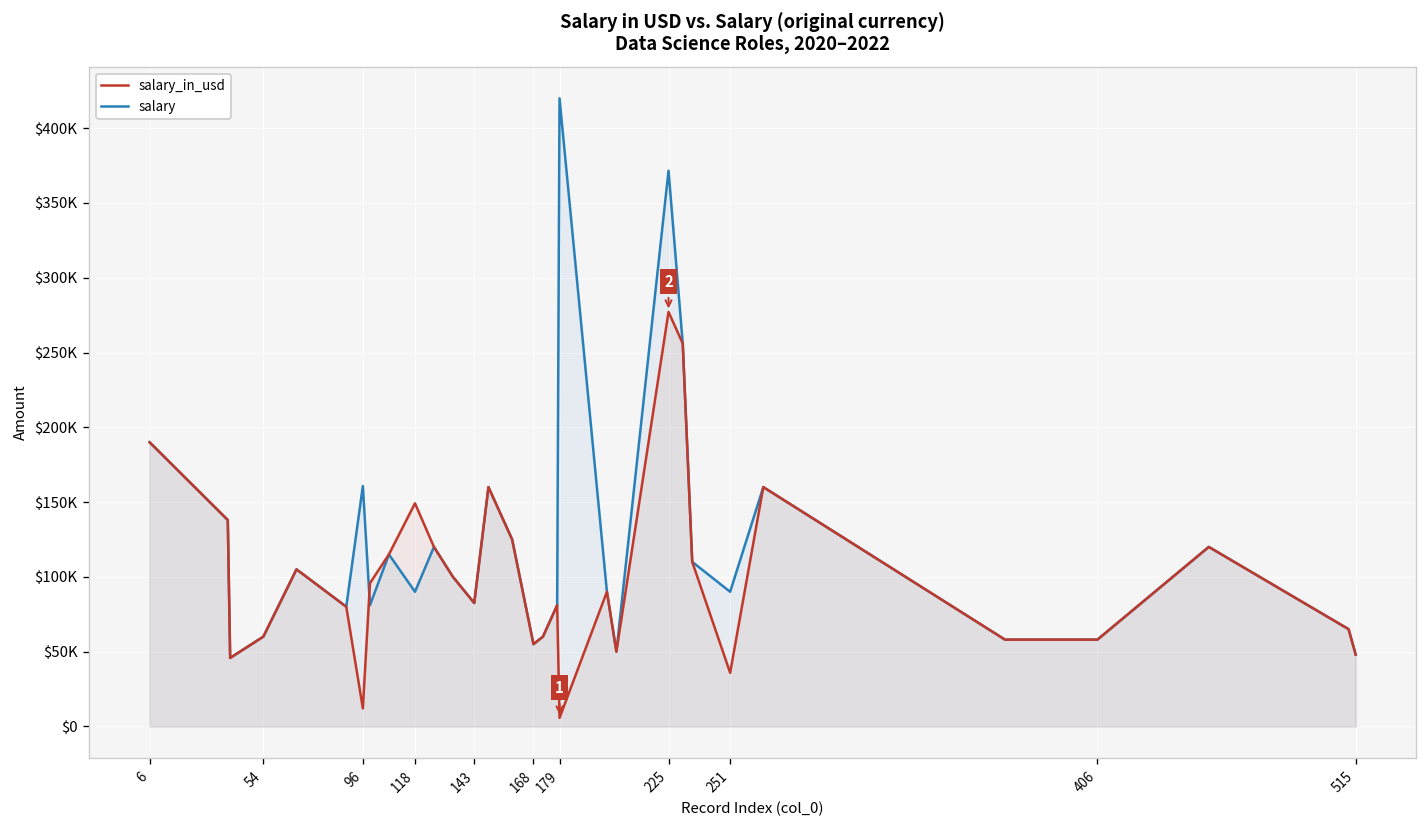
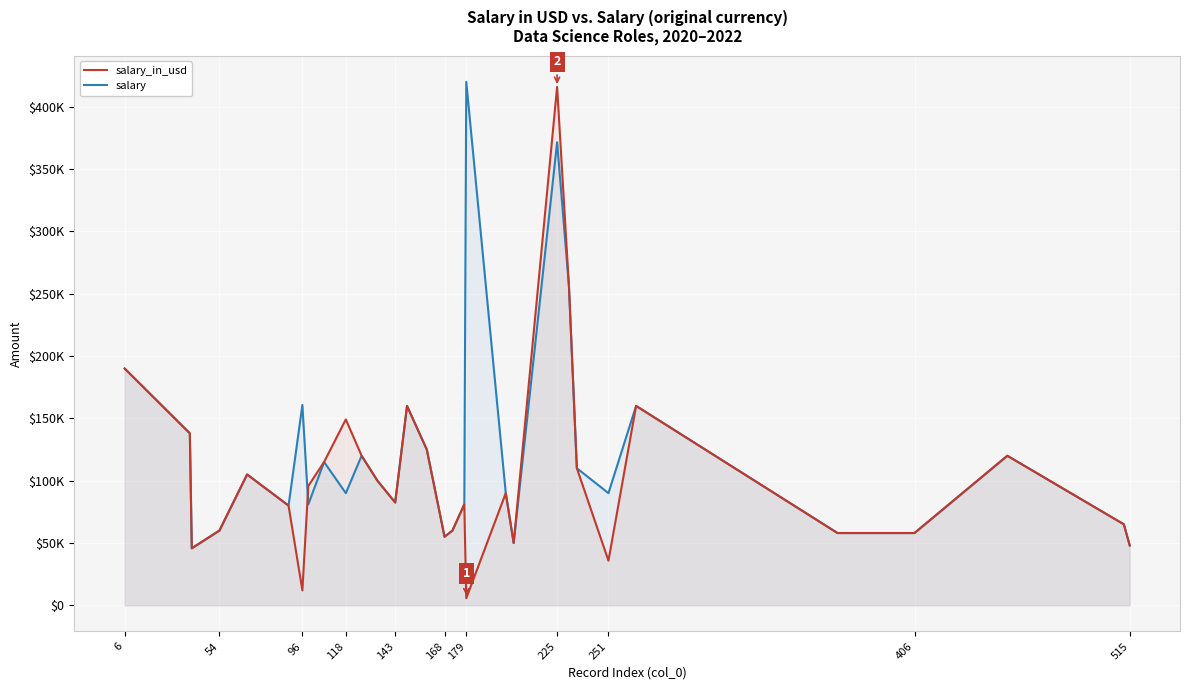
salary_in_usd, 225: $277000 -> $416000
